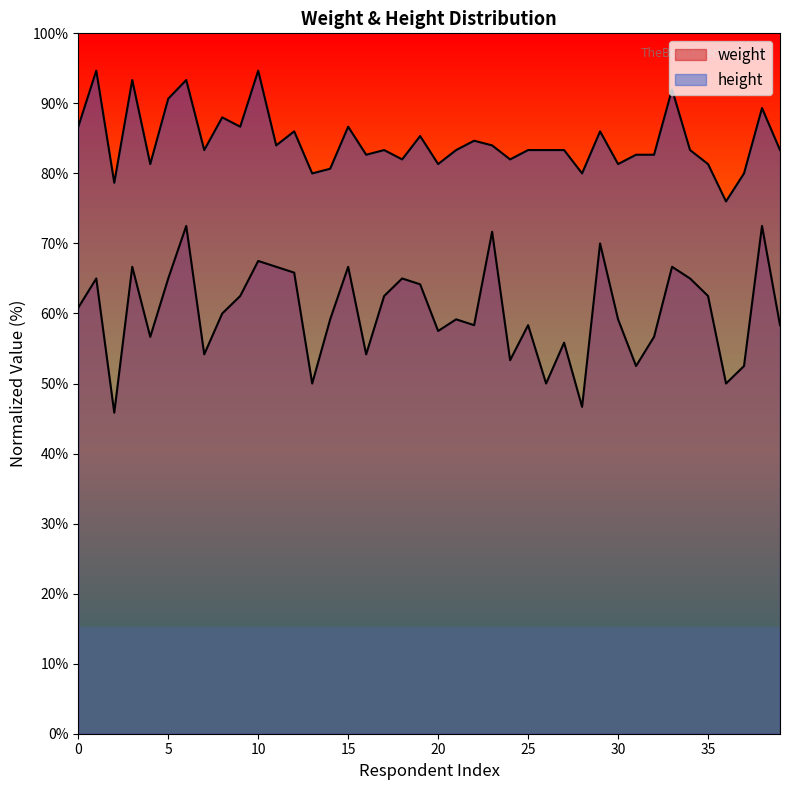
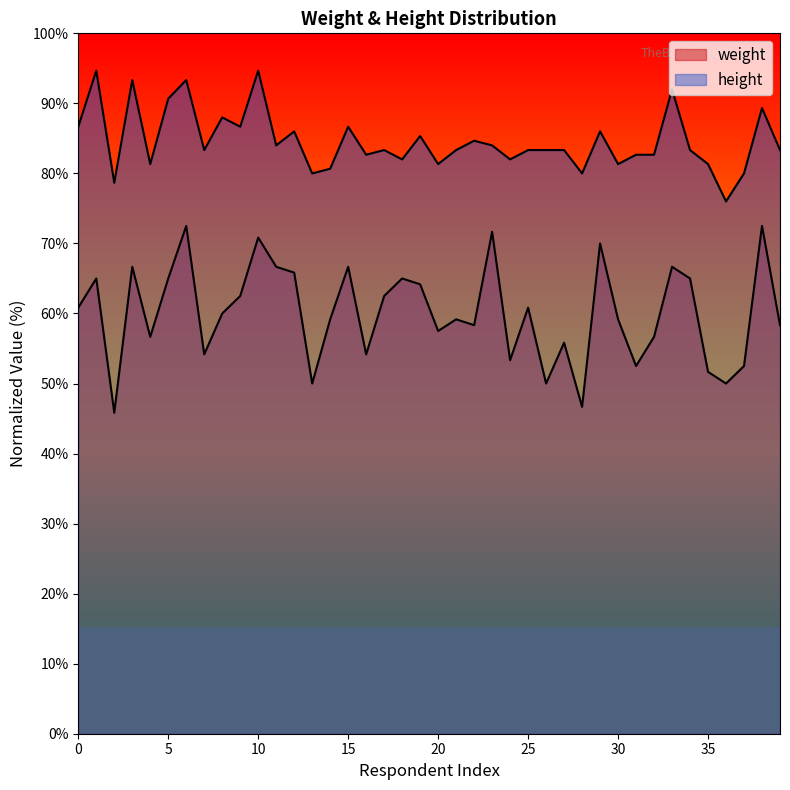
weight, 10: 68% -> 71%
weight, 25: 58% -> 61%
weight, 35: 63% -> 52%
